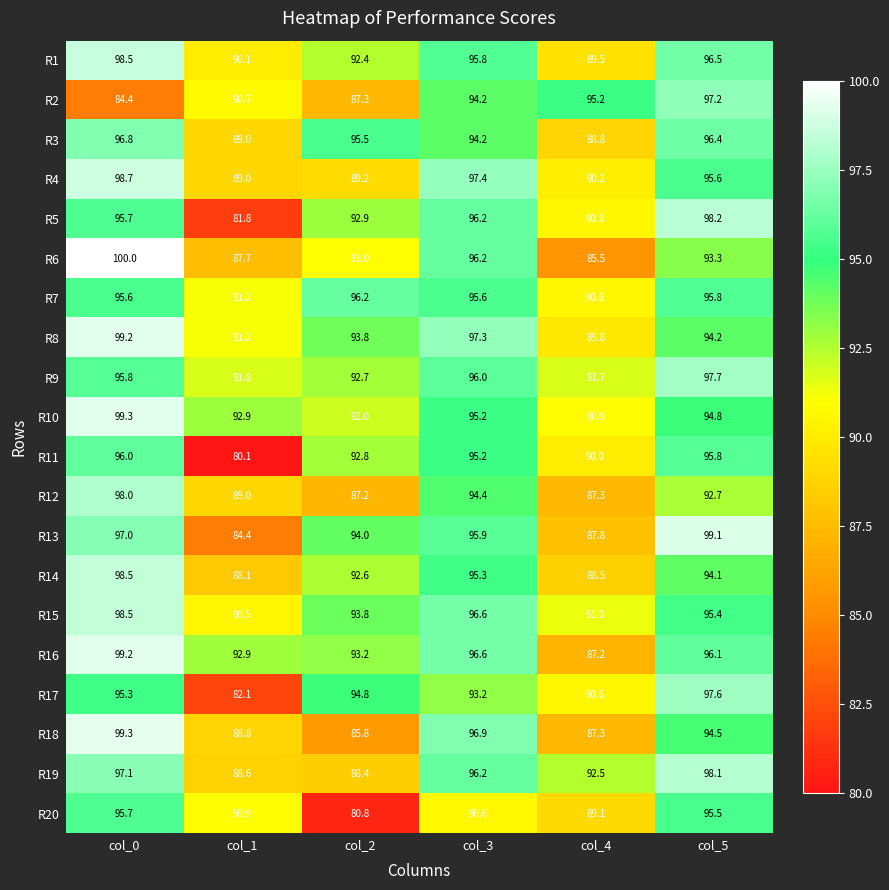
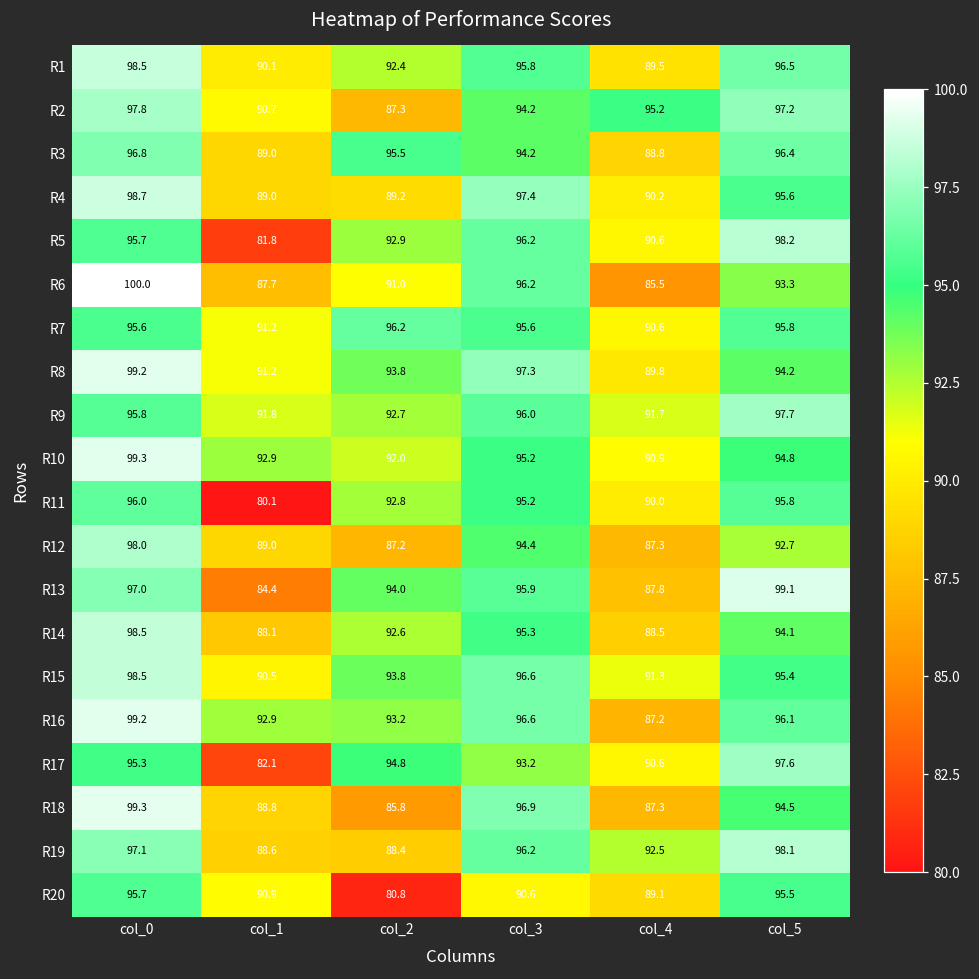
R2, col_0: 84.4 -> 97.8
